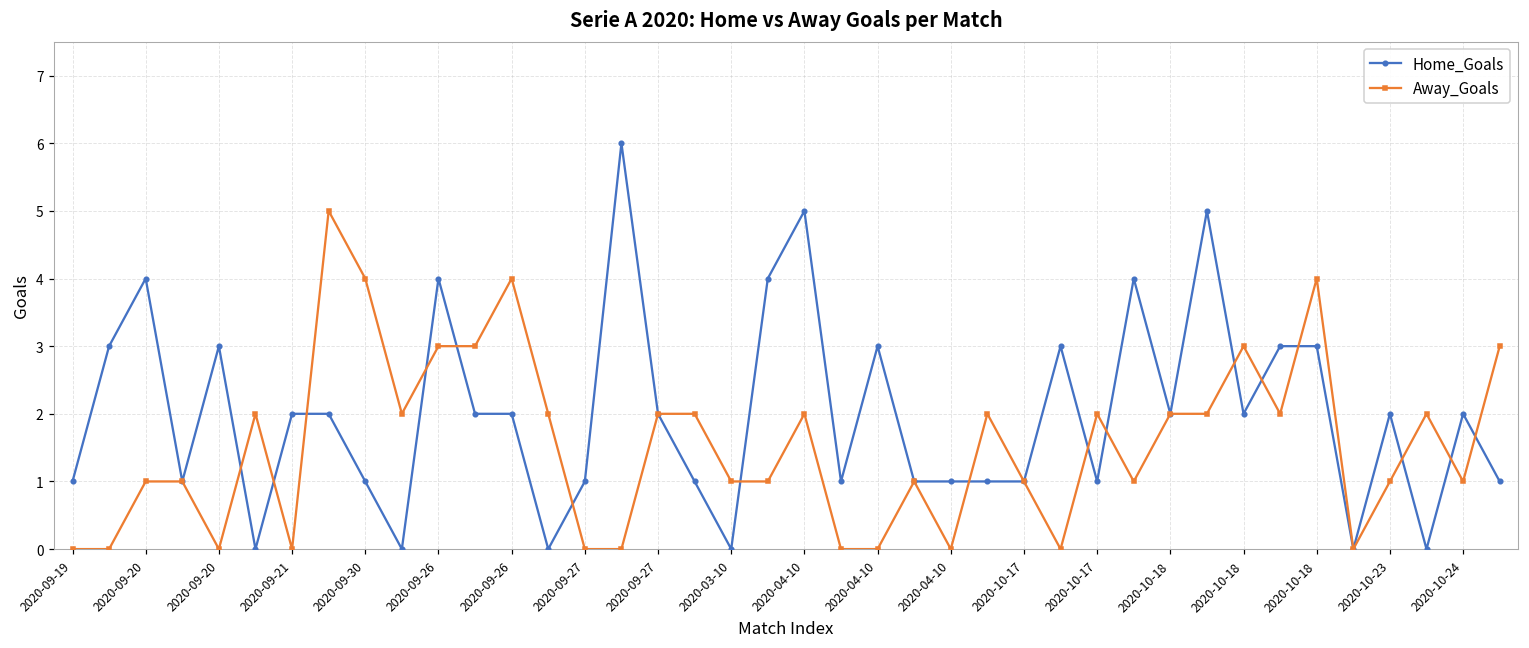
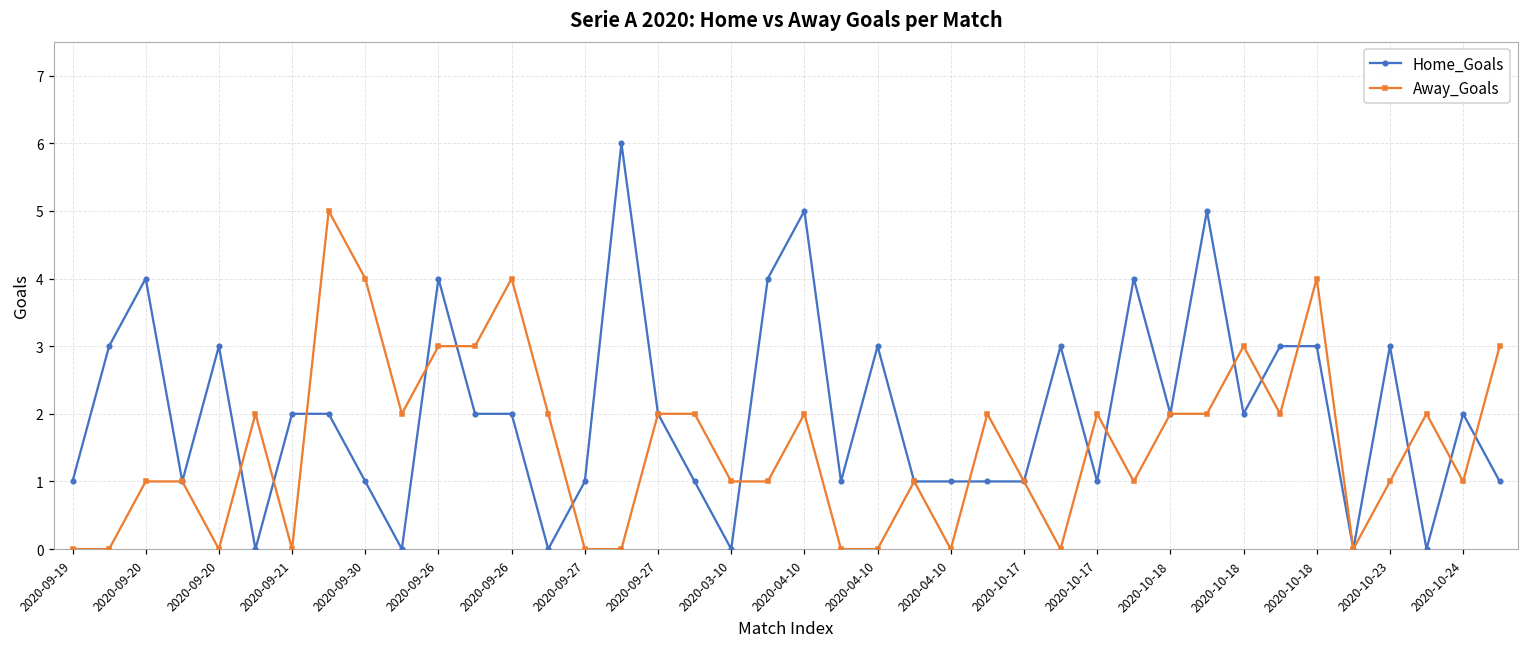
Home_Goals, 2020-10-23: 2 -> 3
